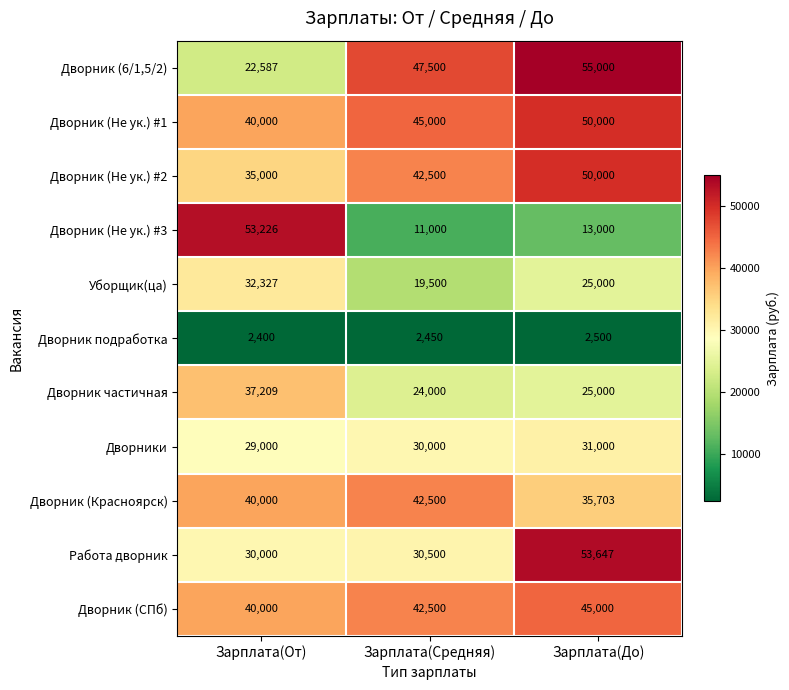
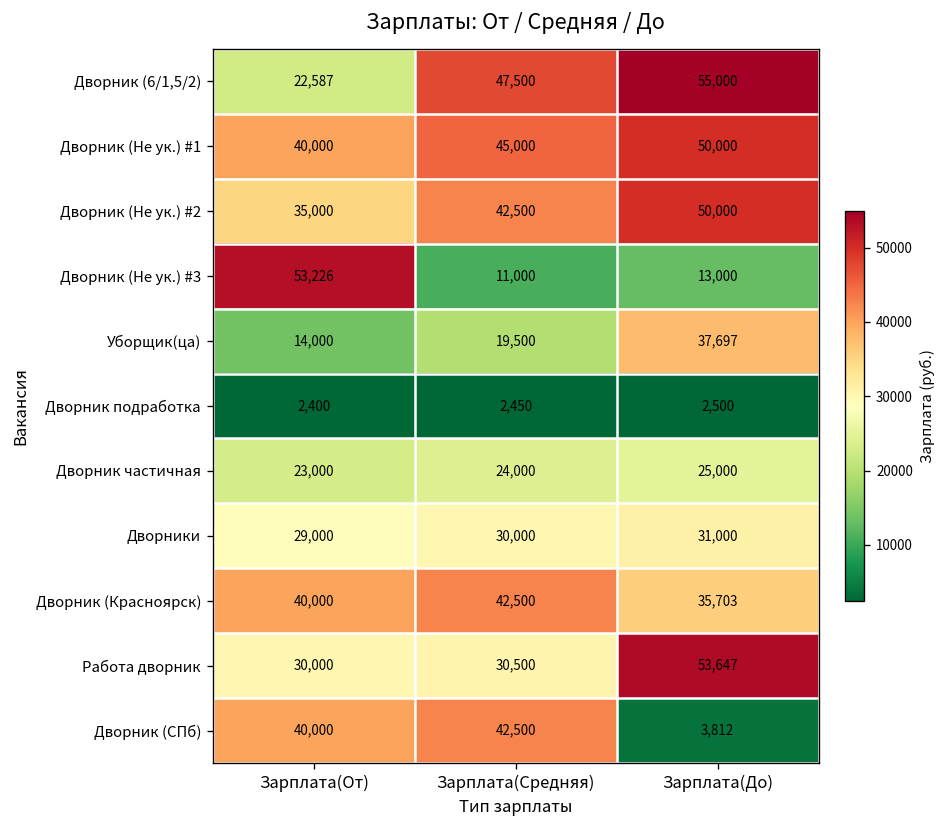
Уборщик(ца), Зарплата(От): 32,327 -> 14,000
Уборщик(ца), Зарплата(До): 25,000 -> 37,697
Дворник частичная, Зарплата(От): 37,209 -> 23,000
Дворник (СПб), Зарплата(До): 45,000 -> 3,812
